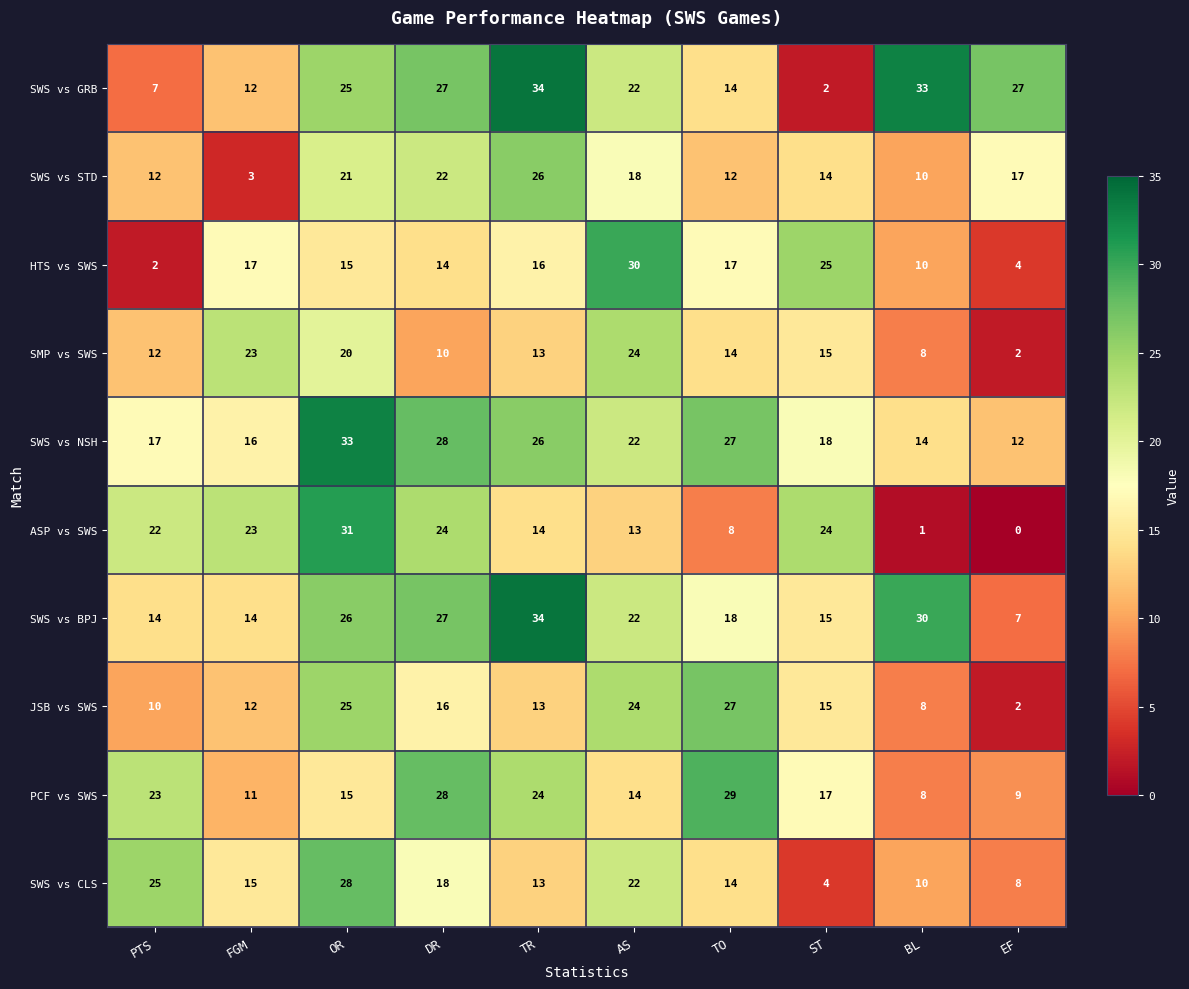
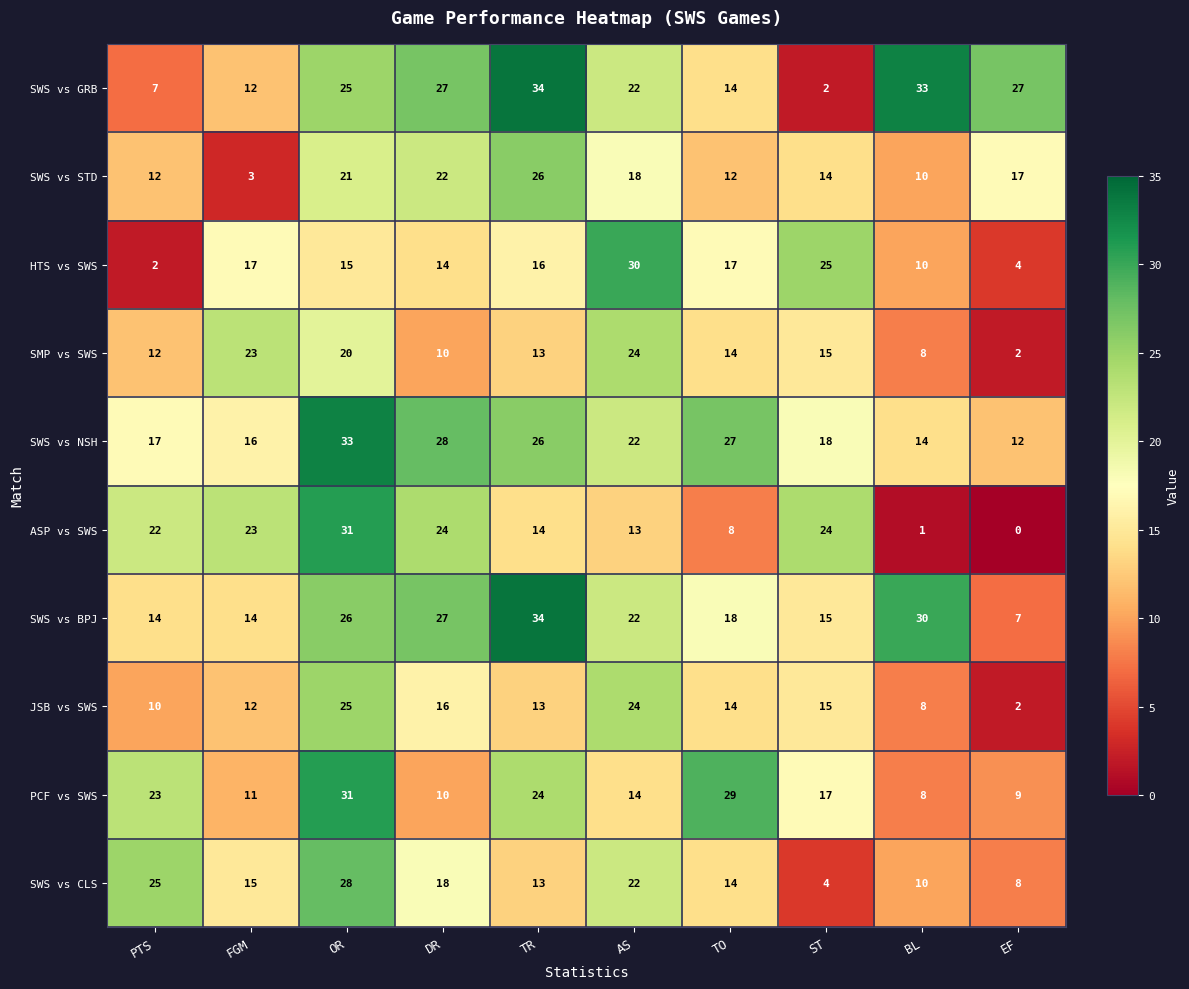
JSB vs SWS, TO: 27 -> 14
PCF vs SWS, OR: 15 -> 31
PCF vs SWS, DR: 28 -> 10
